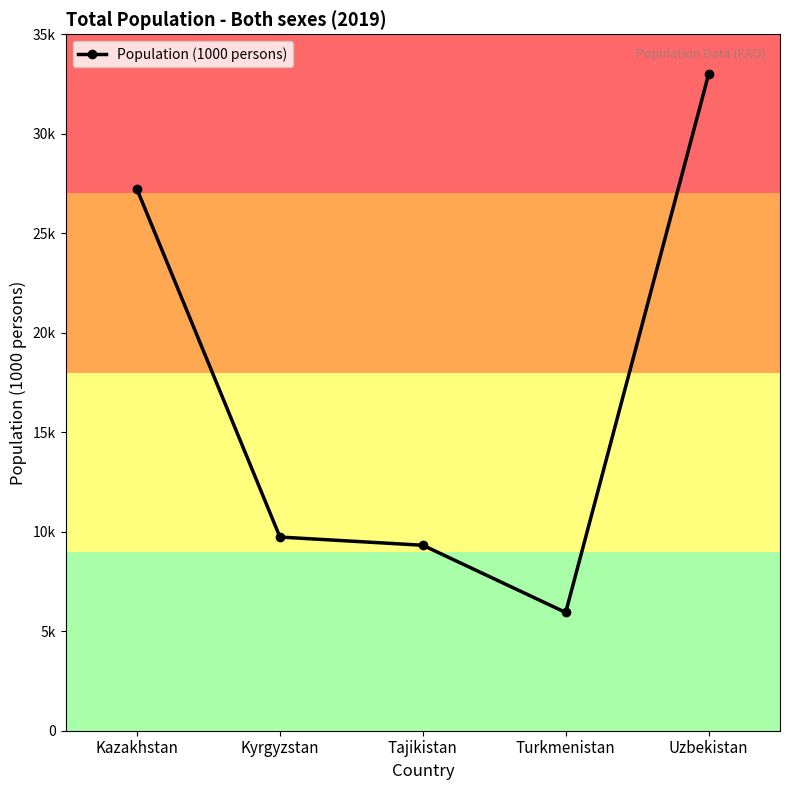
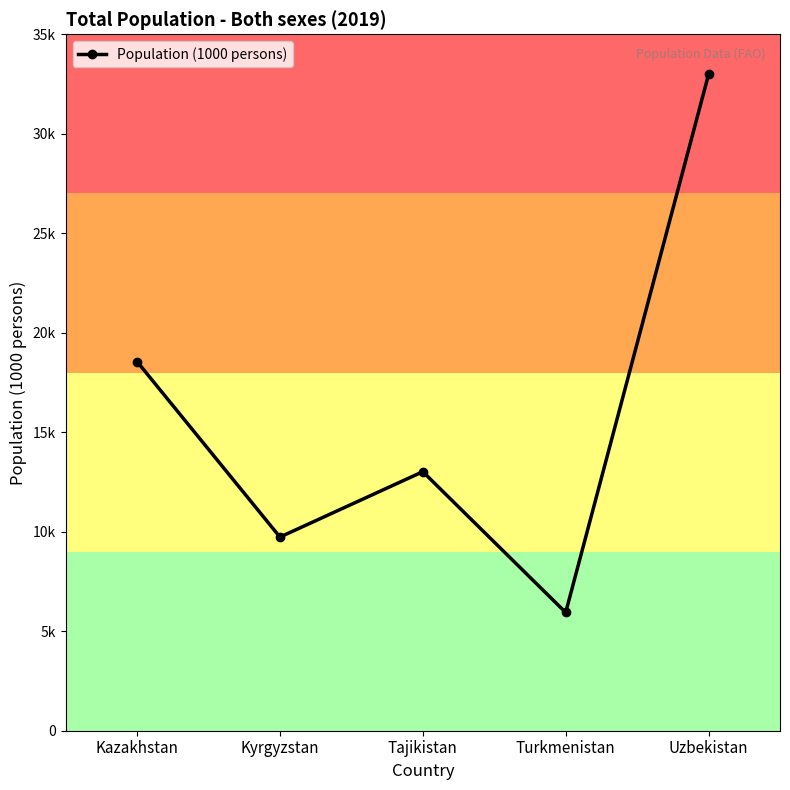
Kazakhstan: 27200 -> 18600
Tajikistan: 9300 -> 13000
